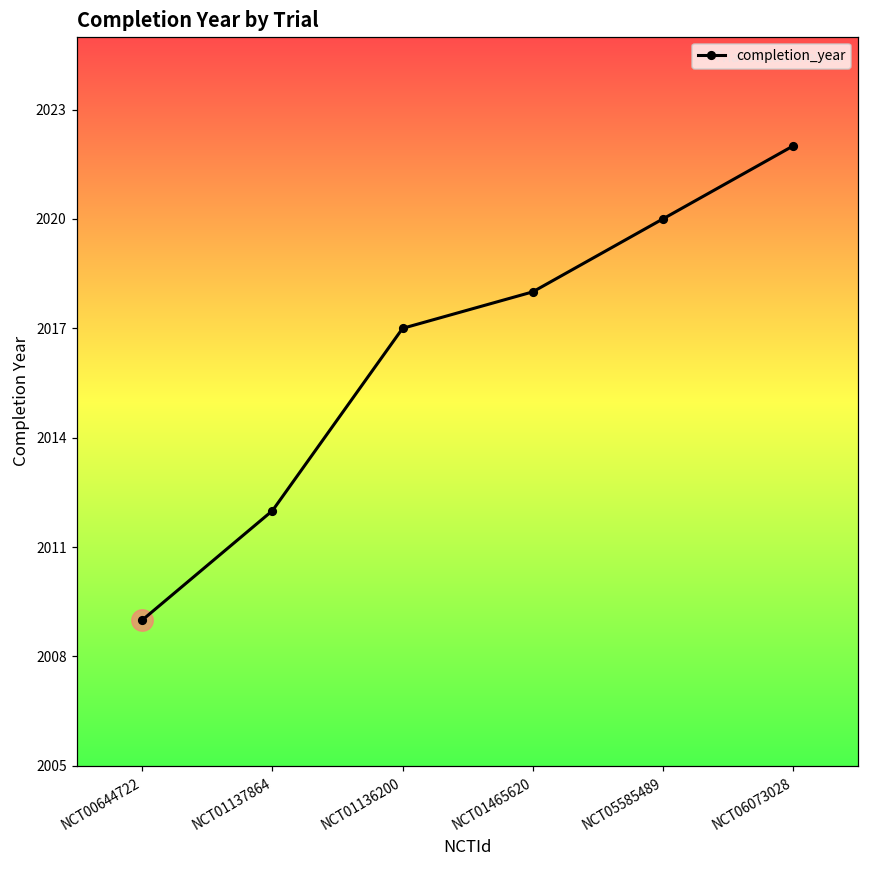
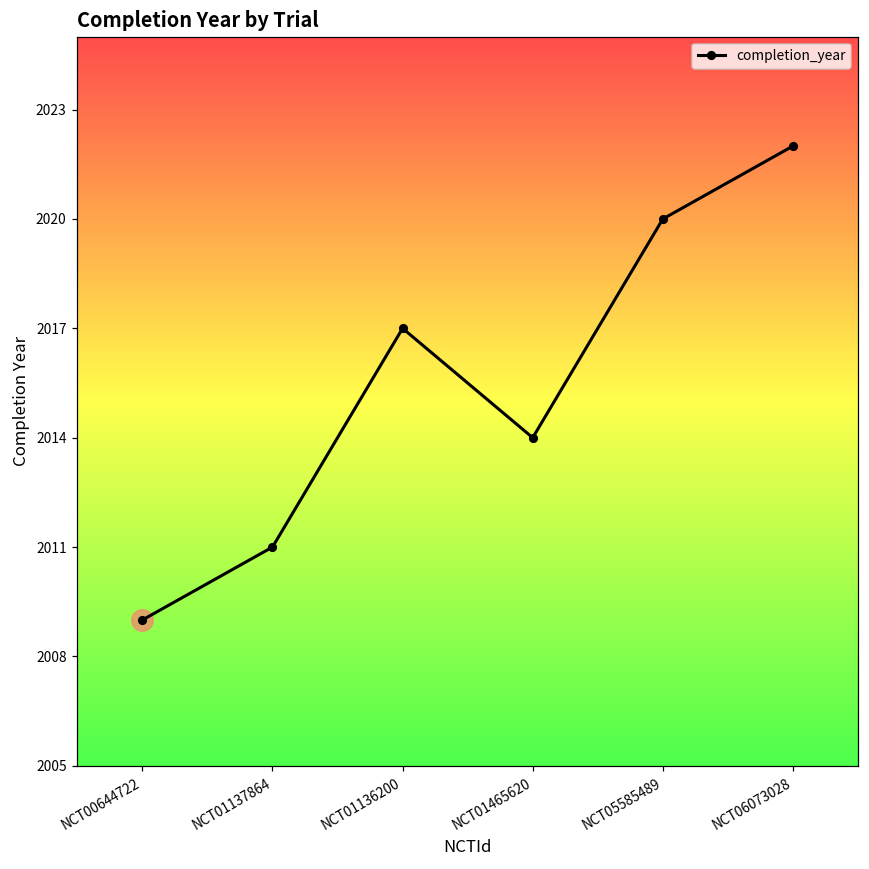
completion_year, NCT01137864: 2012 -> 2011
completion_year, NCT01465620: 2018 -> 2014
